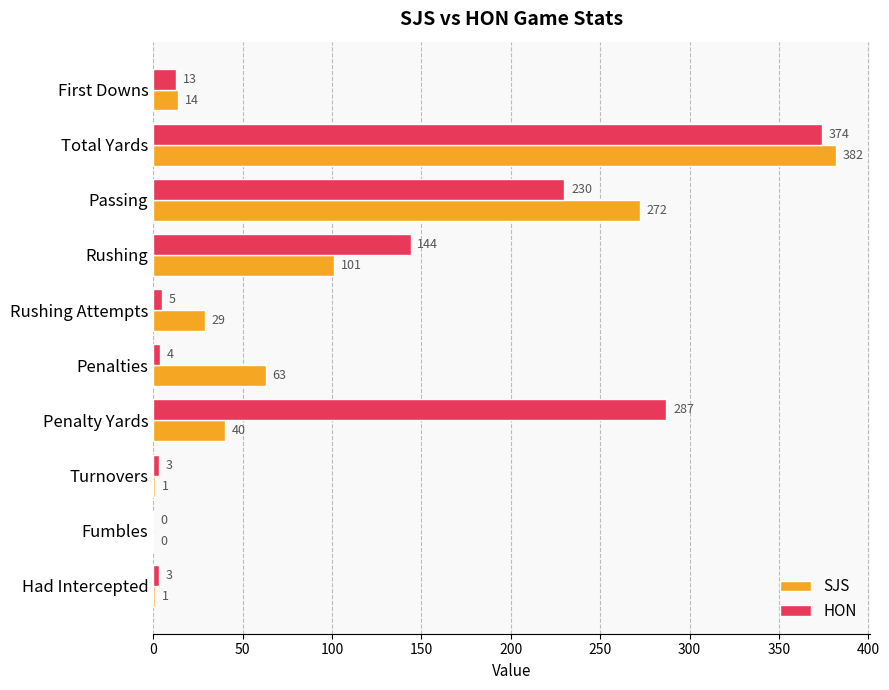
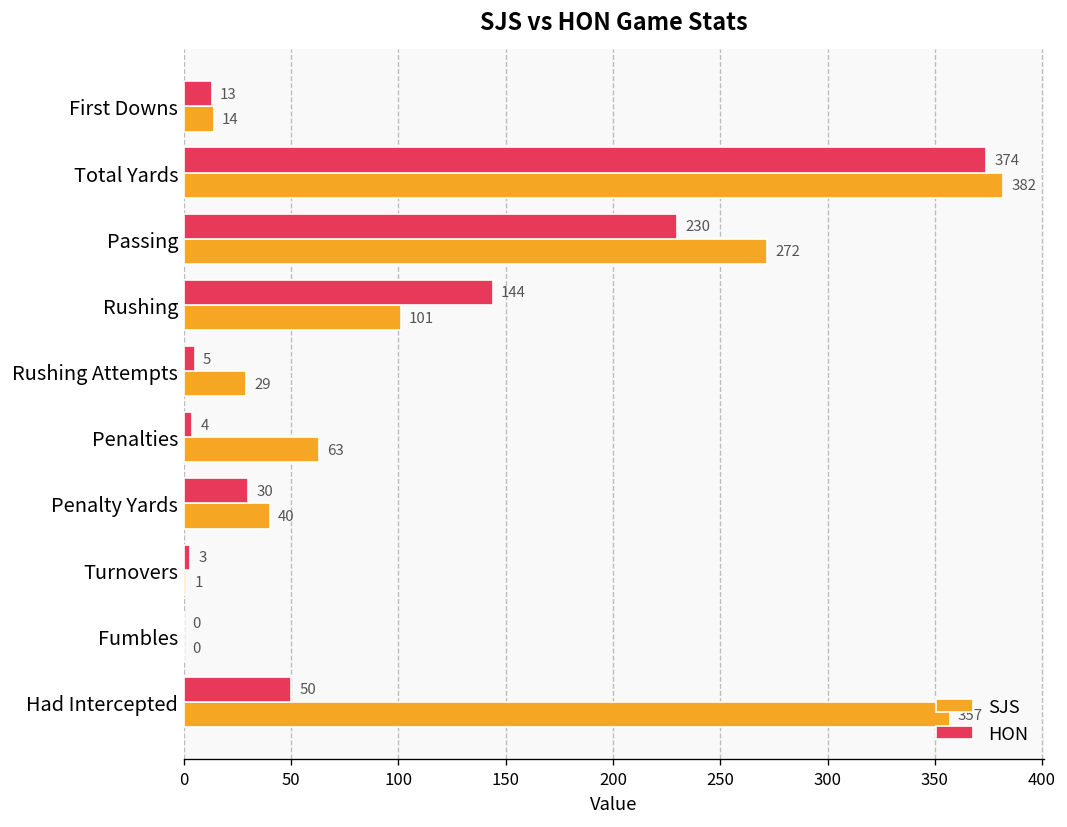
HON, Penalty Yards: 287 -> 30
HON, Had Intercepted: 3 -> 50
SJS, Had Intercepted: 1 -> 357
